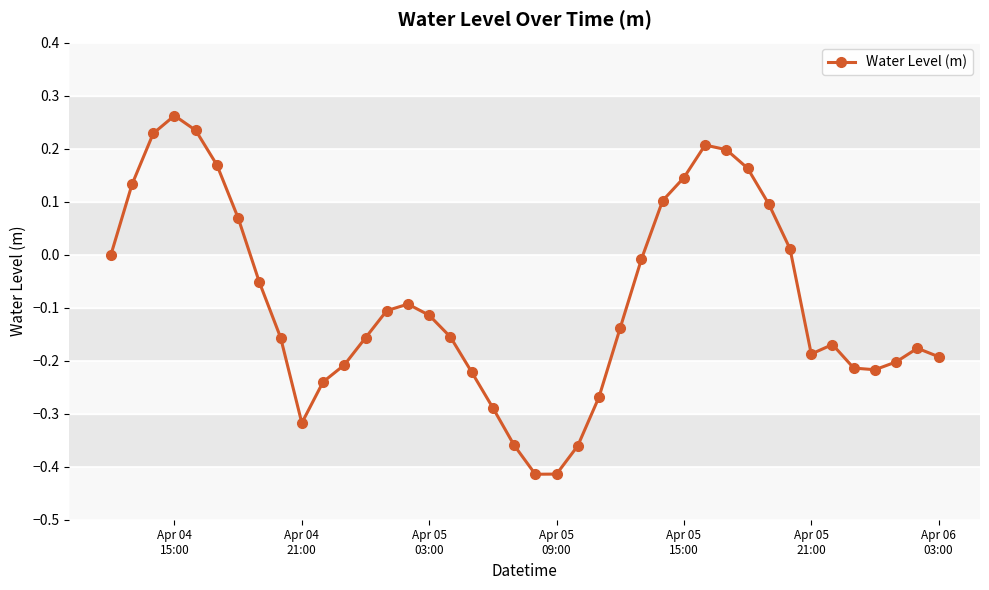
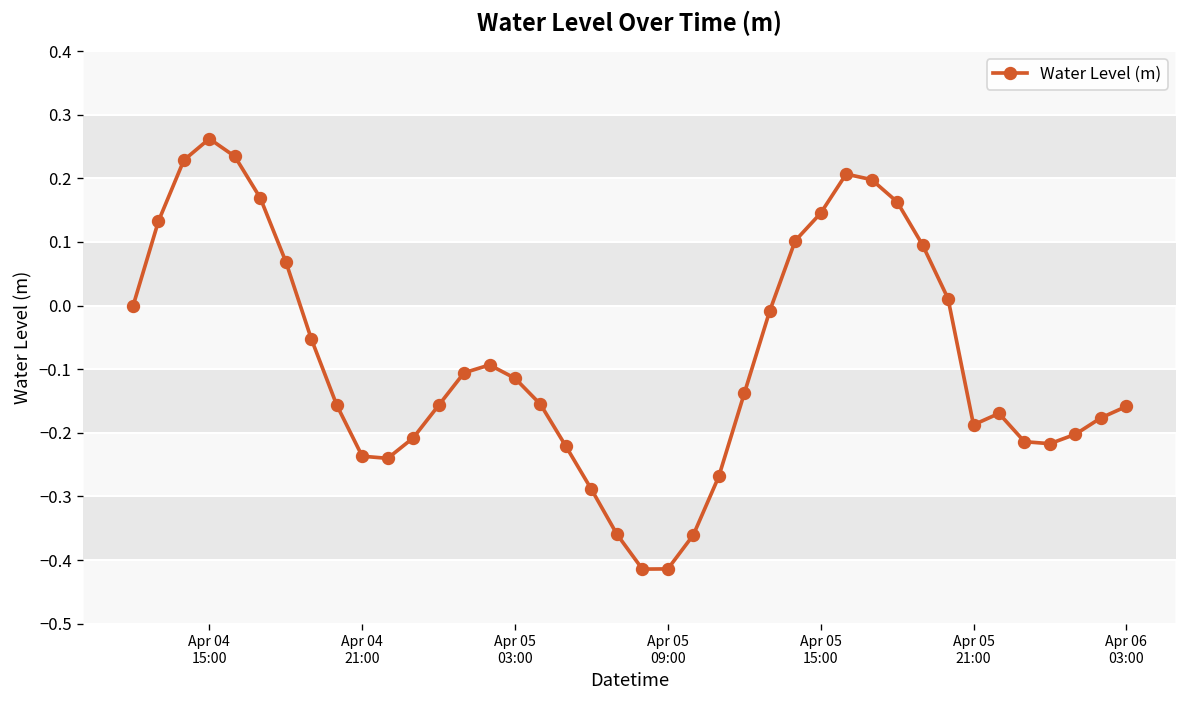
Apr 04 21:00: -0.32 -> -0.24
Apr 06 03:00: -0.19 -> -0.16
